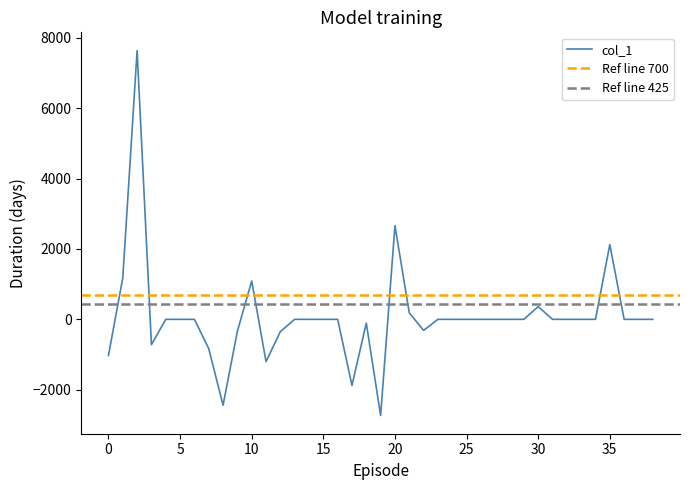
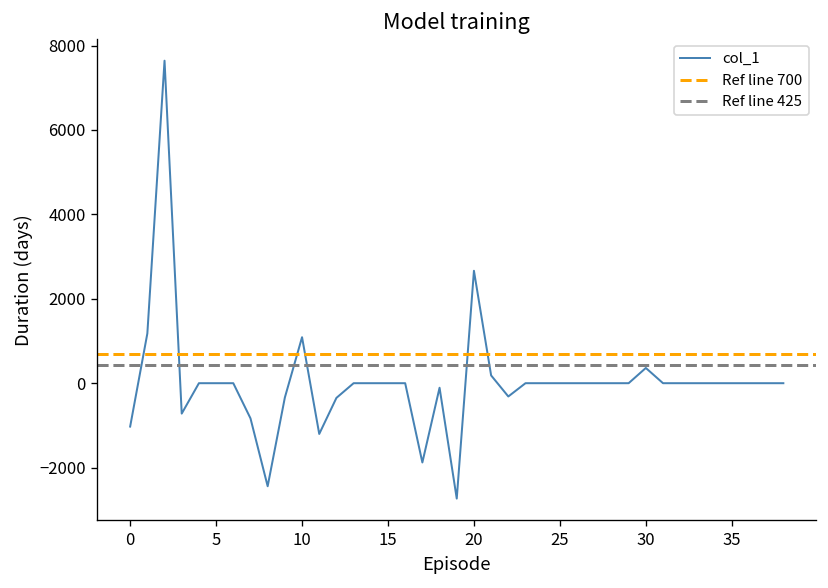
35: 2100 -> 0
